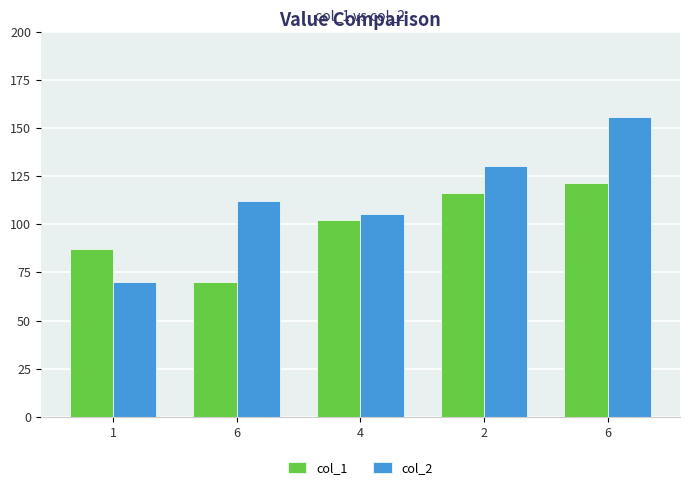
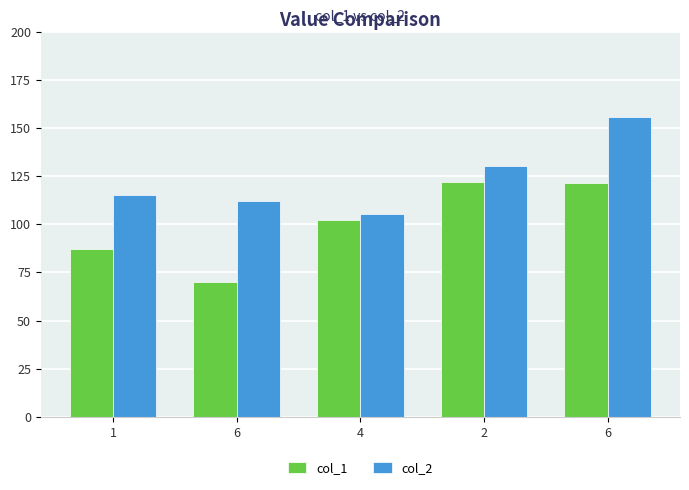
col_2, 1: 70 -> 115
col_1, 2: 116 -> 122
